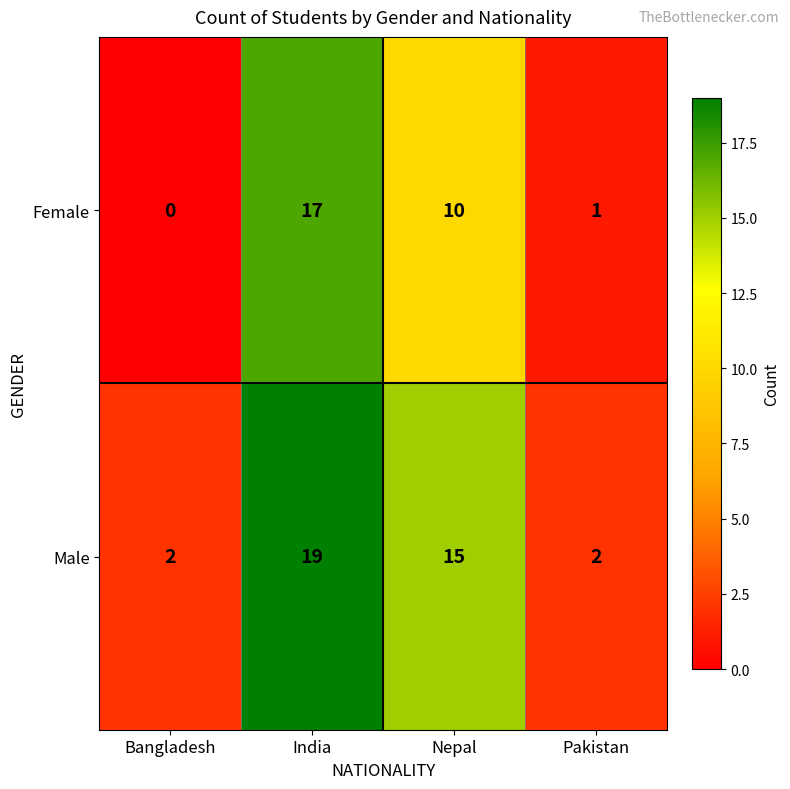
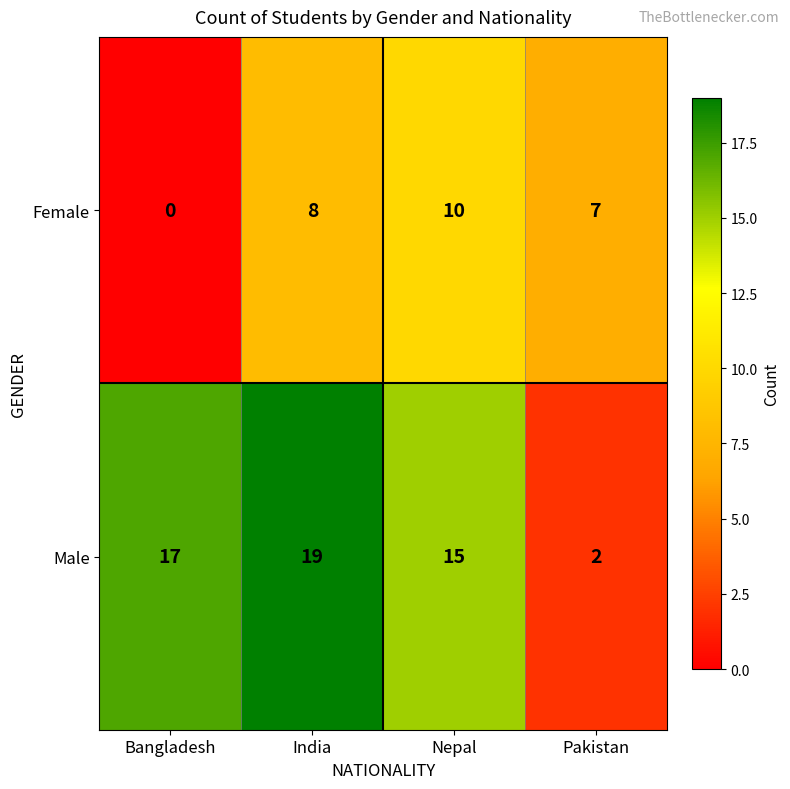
Female, India: 17 -> 8
Female, Pakistan: 1 -> 7
Male, Bangladesh: 2 -> 17
